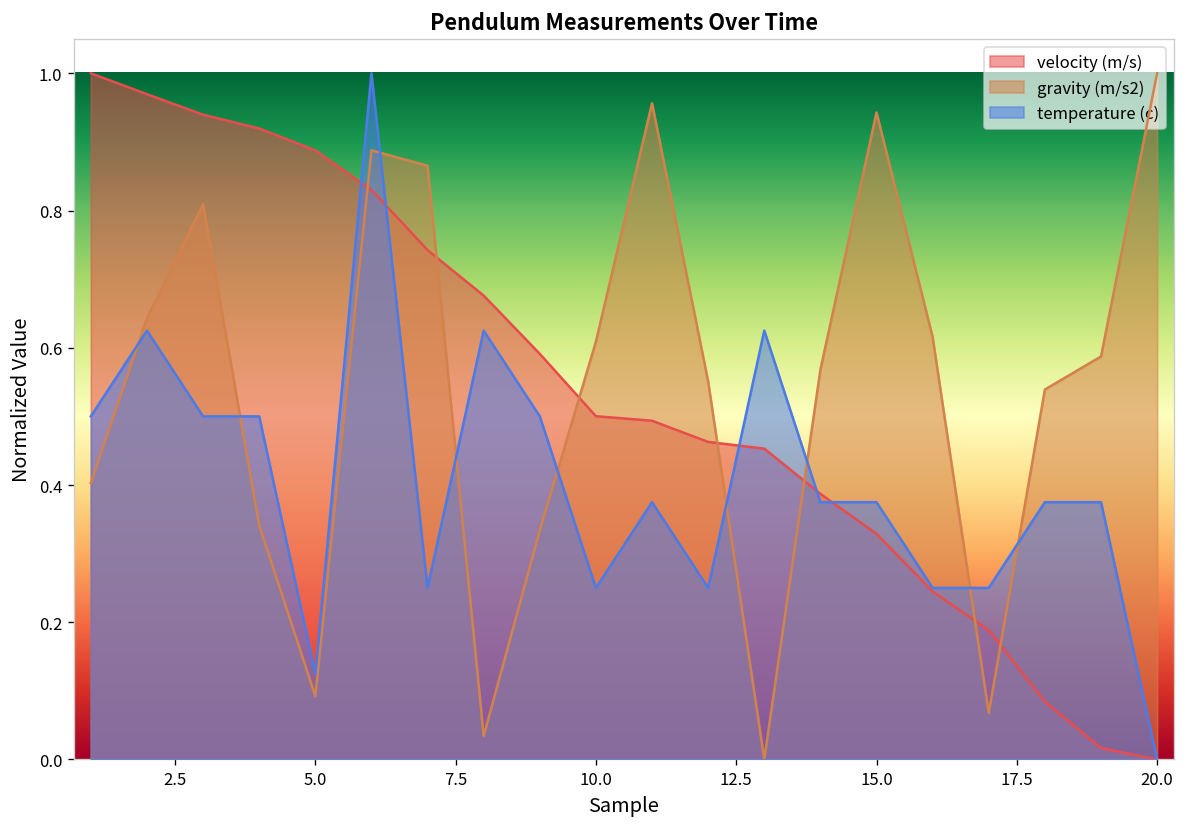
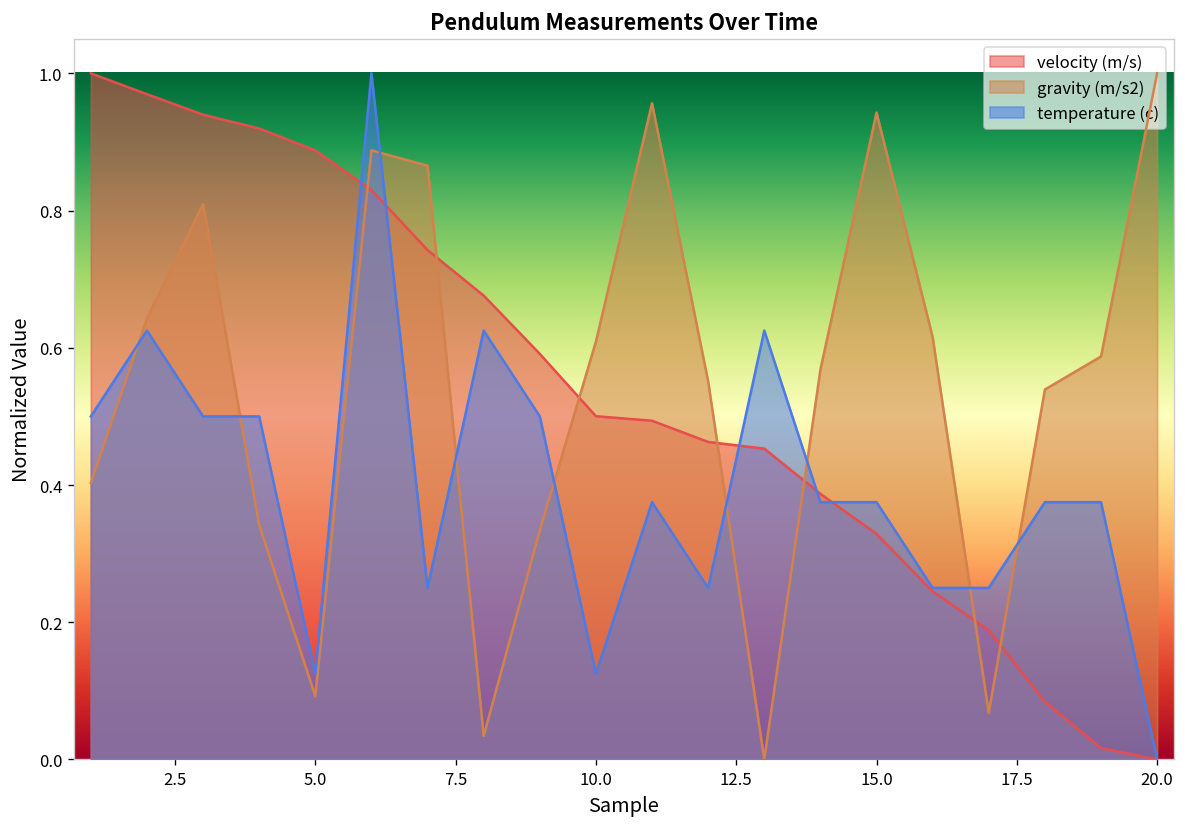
temperature (c), 10.0: 0.25 -> 0.12
